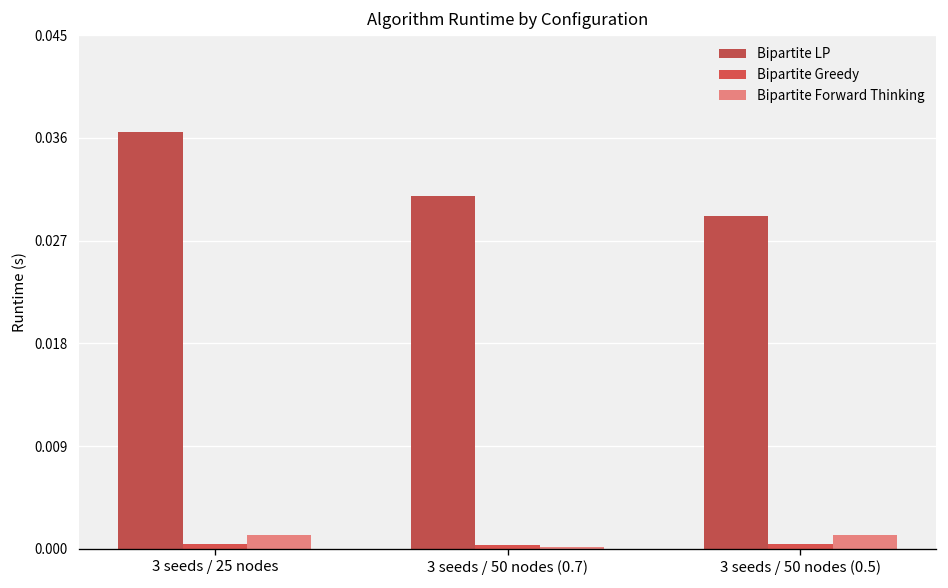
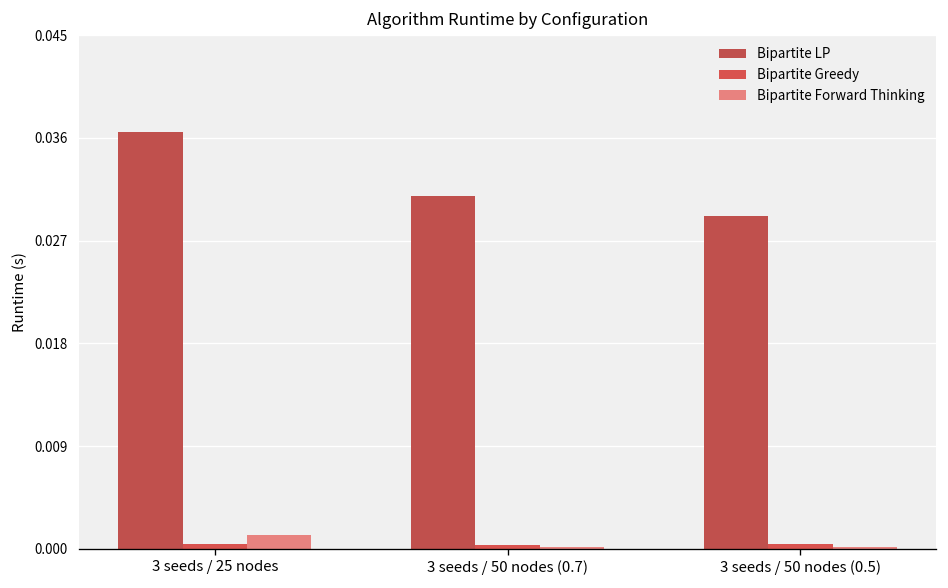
Bipartite Forward Thinking, 3 seeds / 50 nodes (0.5): 0.001 -> 0.000
